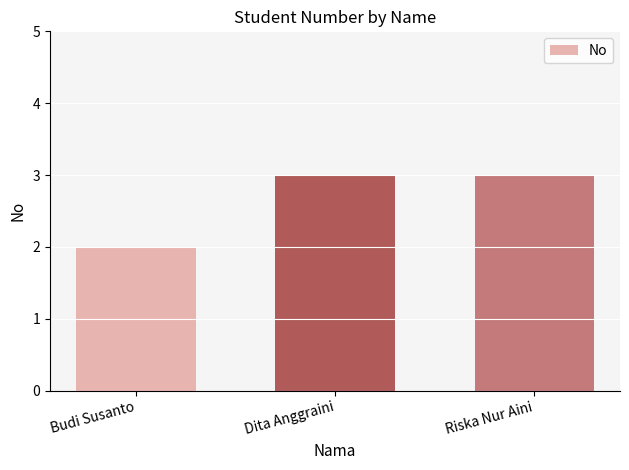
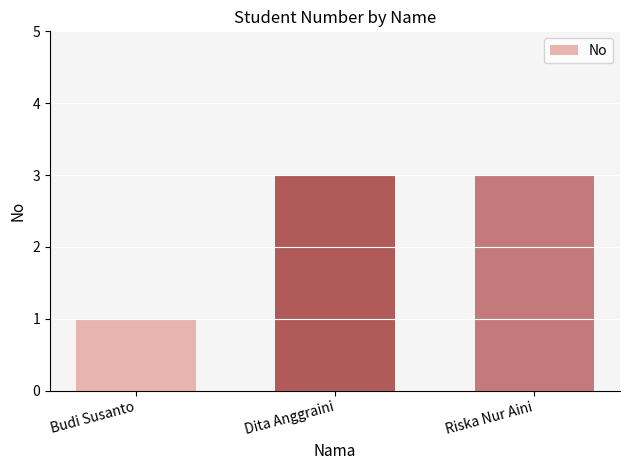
Budi Susanto: 2 -> 1
